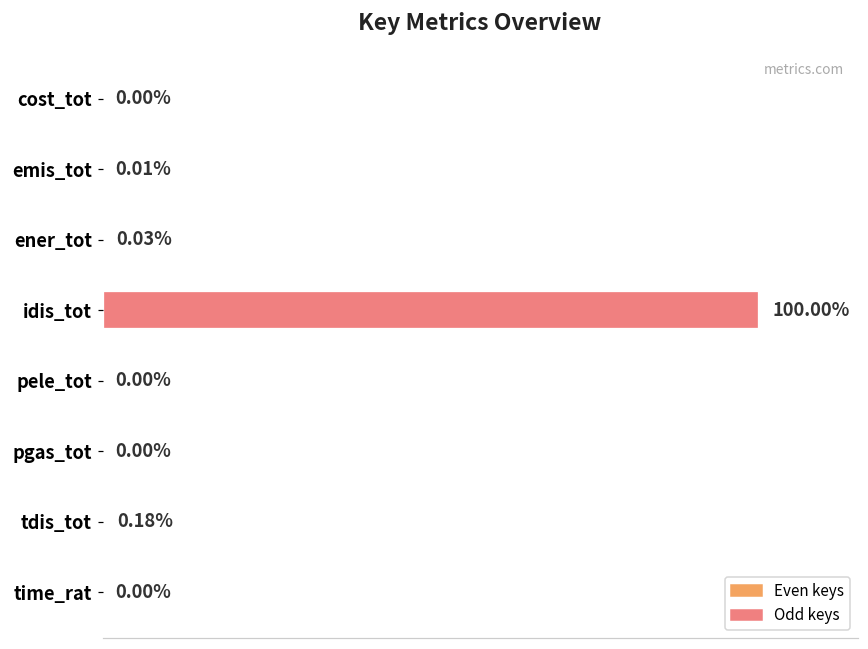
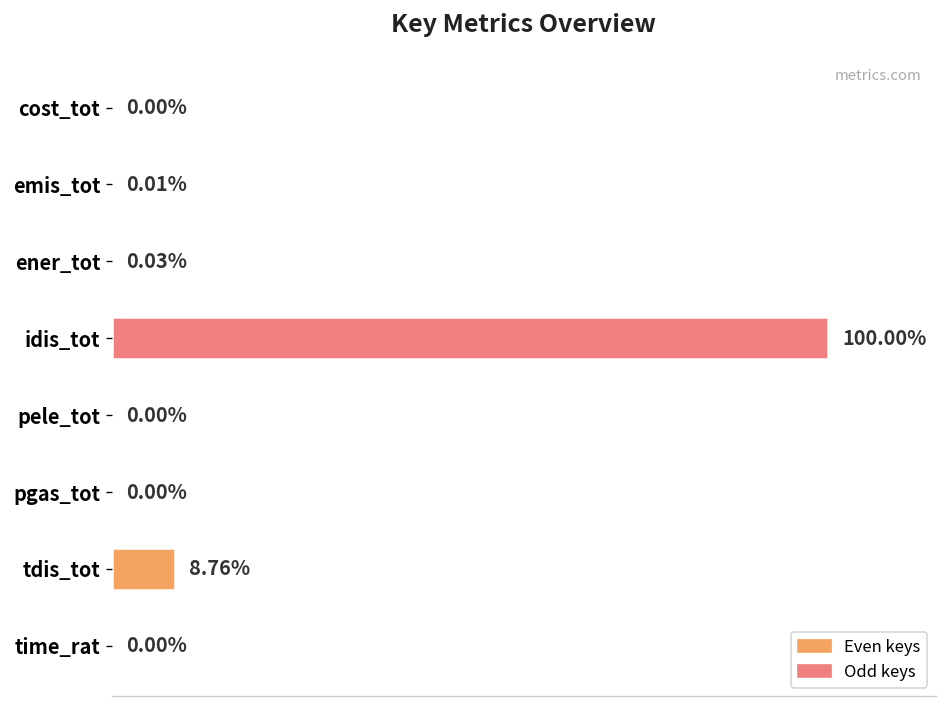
tdis_tot: 0.18% -> 8.76%
